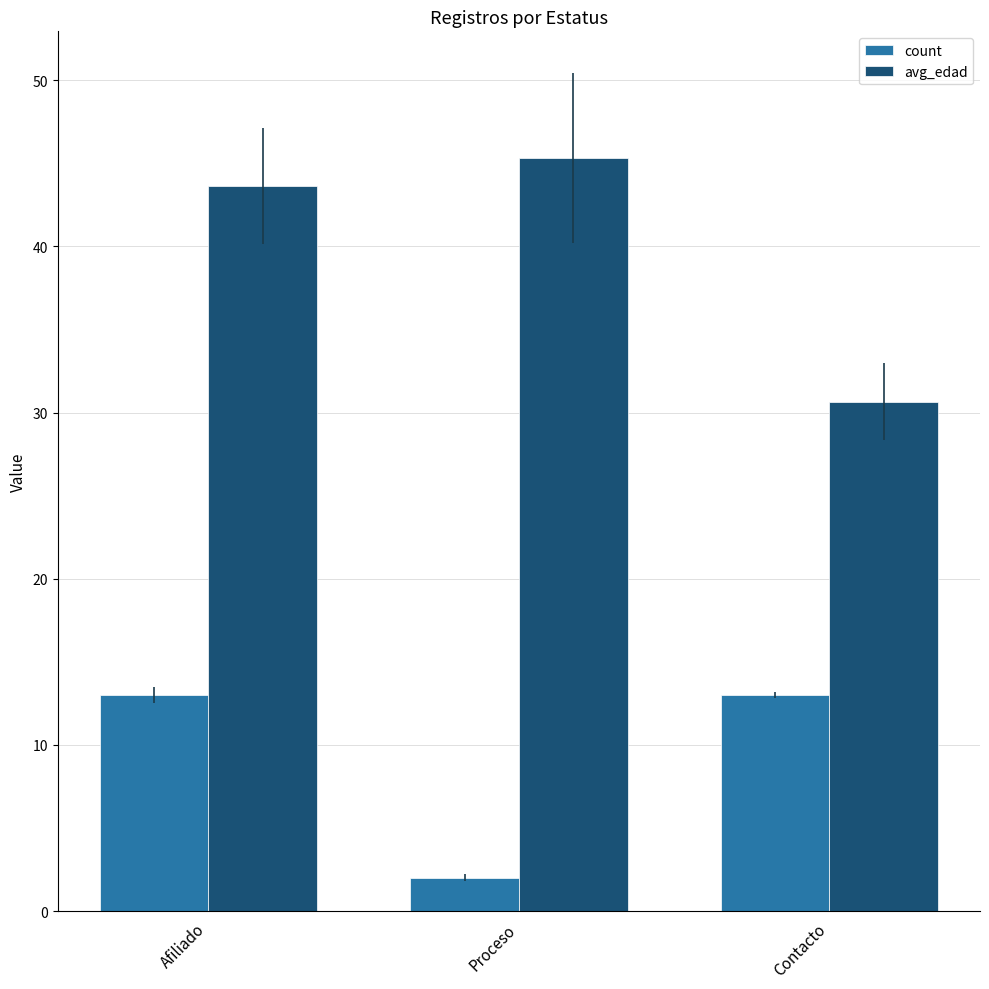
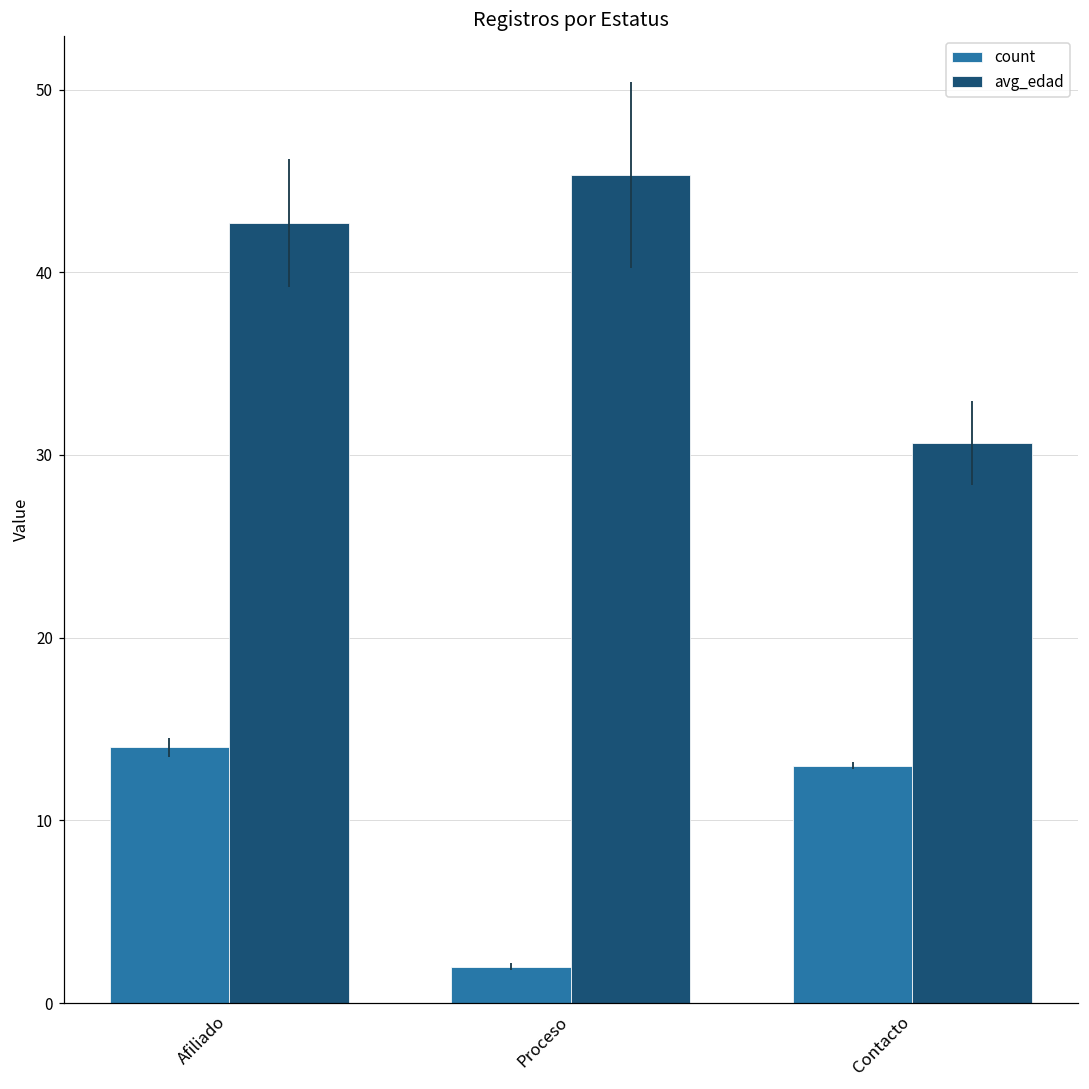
count, Afiliado: 13 -> 14
avg_edad, Afiliado: 43.7 -> 42.7
